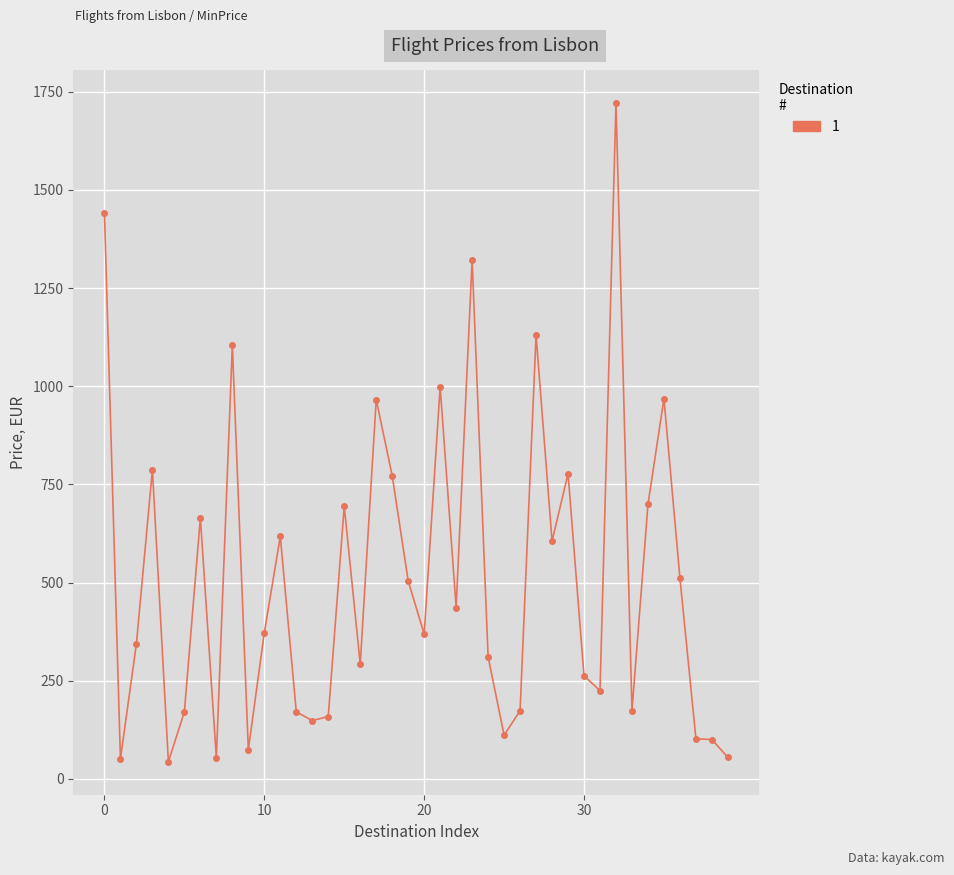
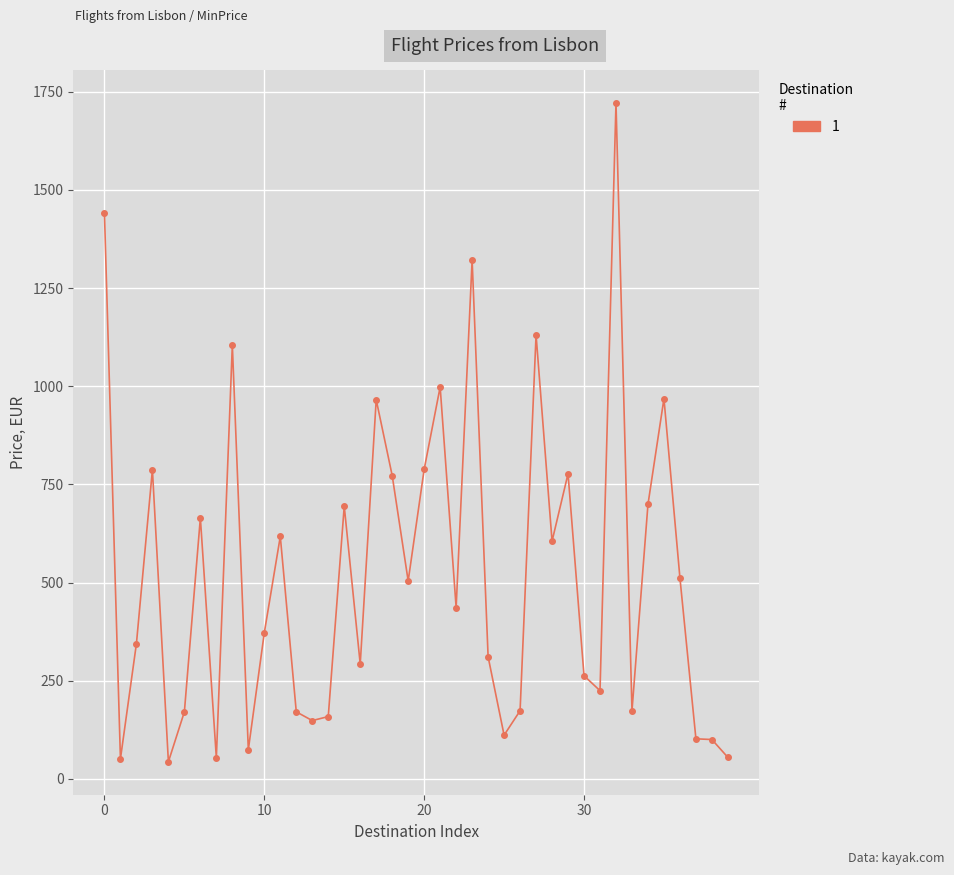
20: 370 -> 790
